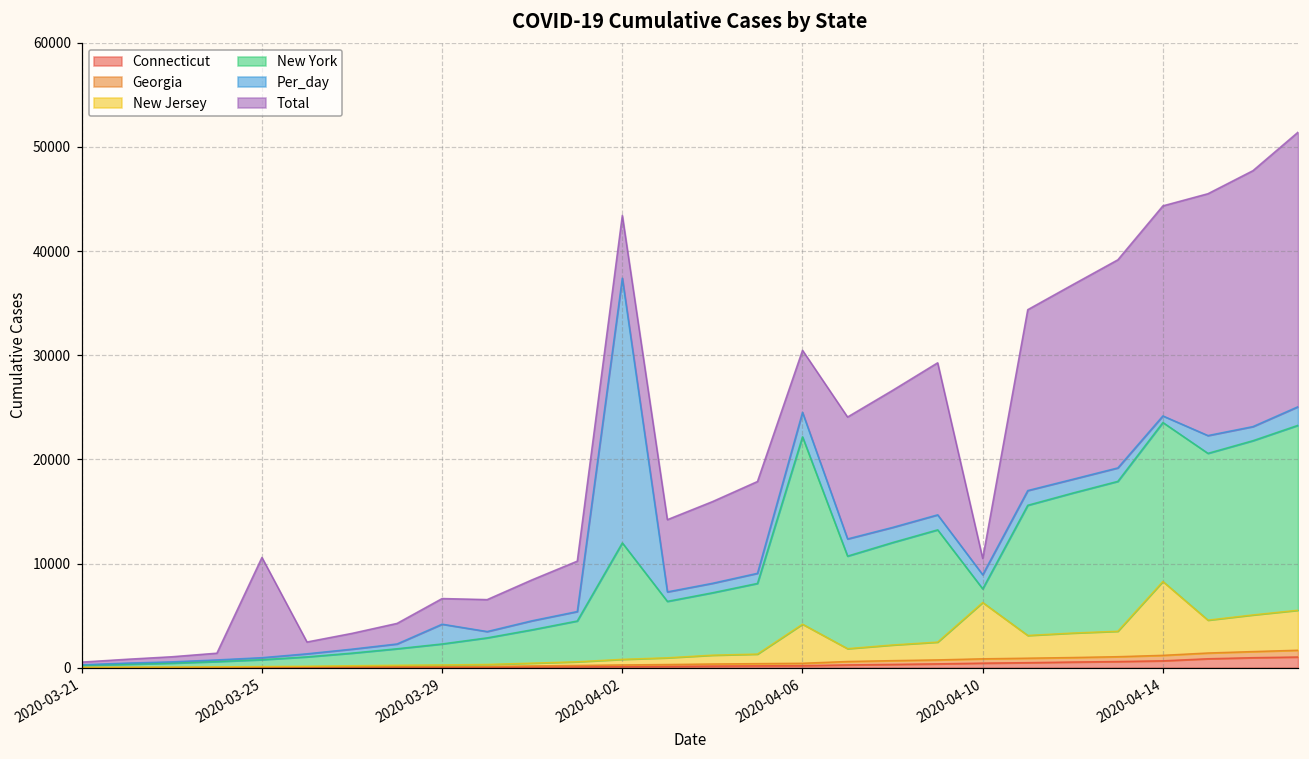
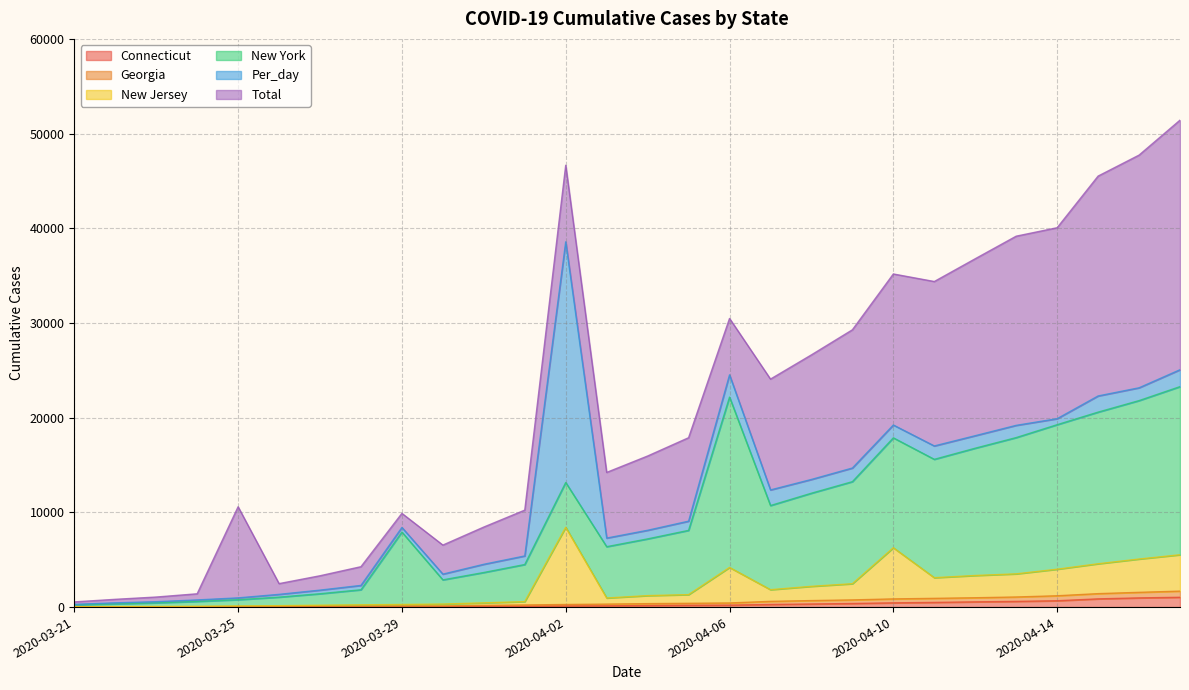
New York, 2020-03-29: 2000 -> 8000
Per_day, 2020-03-29: 2000 -> 0
Total, 2020-03-29: 2000 -> 1000
New Jersey, 2020-04-02: 1000 -> 8000
New York, 2020-04-02: 11000 -> 5000
Total, 2020-04-02: 6000 -> 8000
New York, 2020-04-10: 1000 -> 12000
Total, 2020-04-10: 2000 -> 16000
New Jersey, 2020-04-14: 7000 -> 3000
